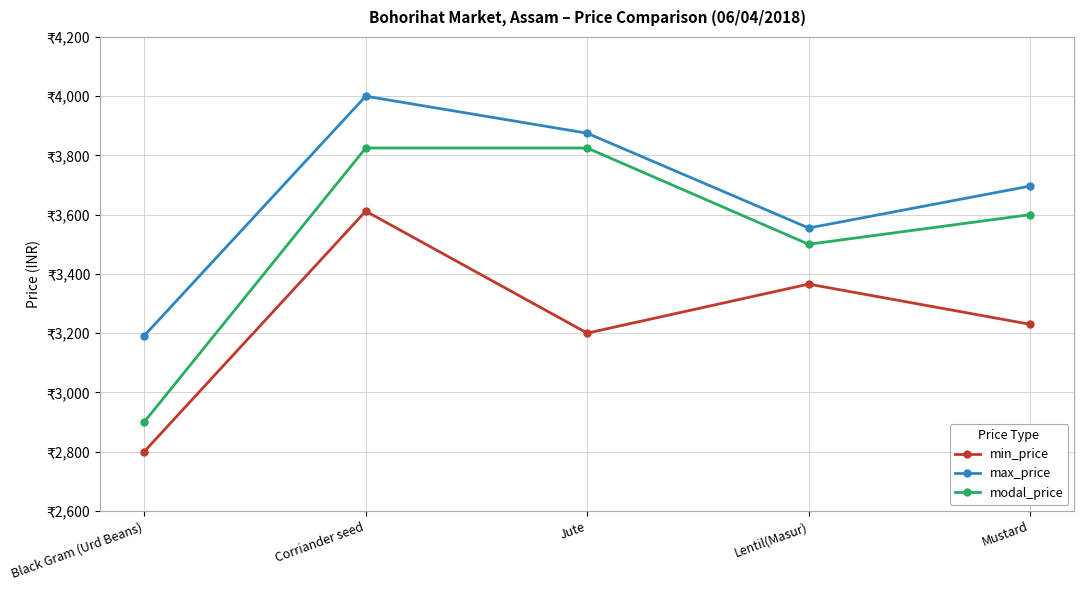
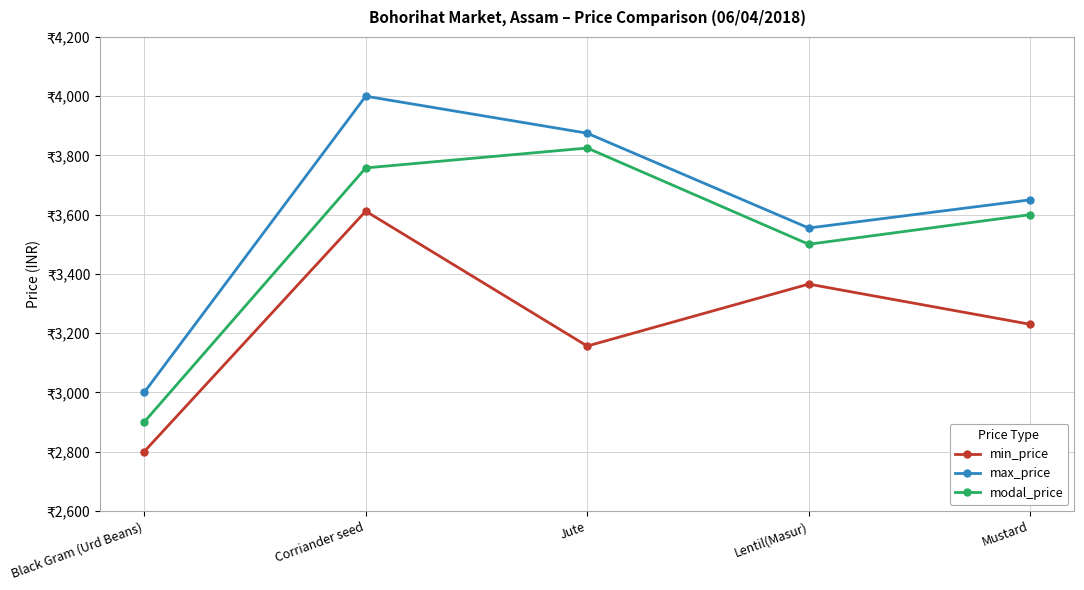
max_price, Black Gram (Urd Beans): ₹3,190 -> ₹3,000
modal_price, Corriander seed: ₹3,830 -> ₹3,760
min_price, Jute: ₹3,200 -> ₹3,160
max_price, Mustard: ₹3,700 -> ₹3,650
